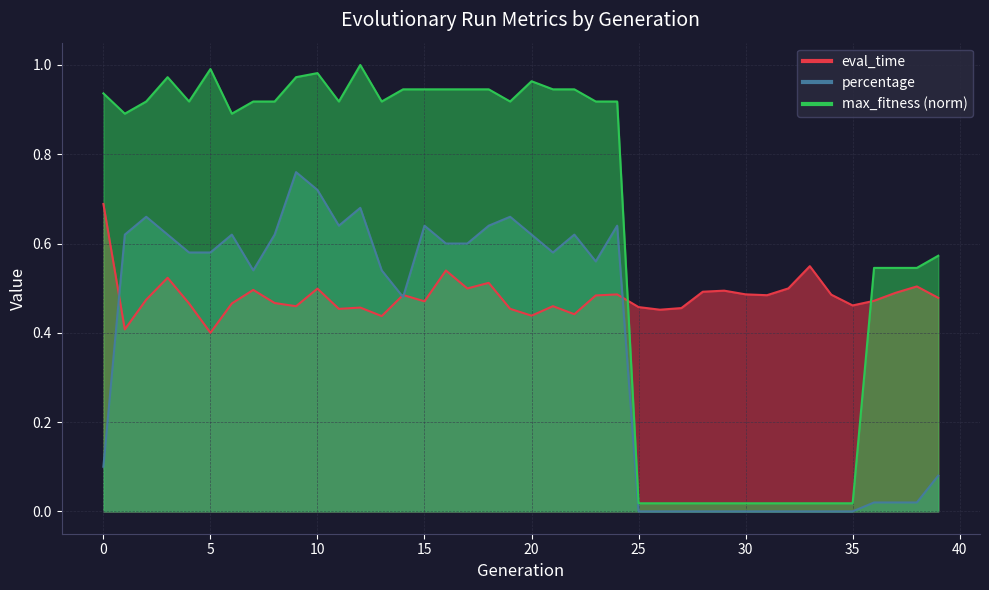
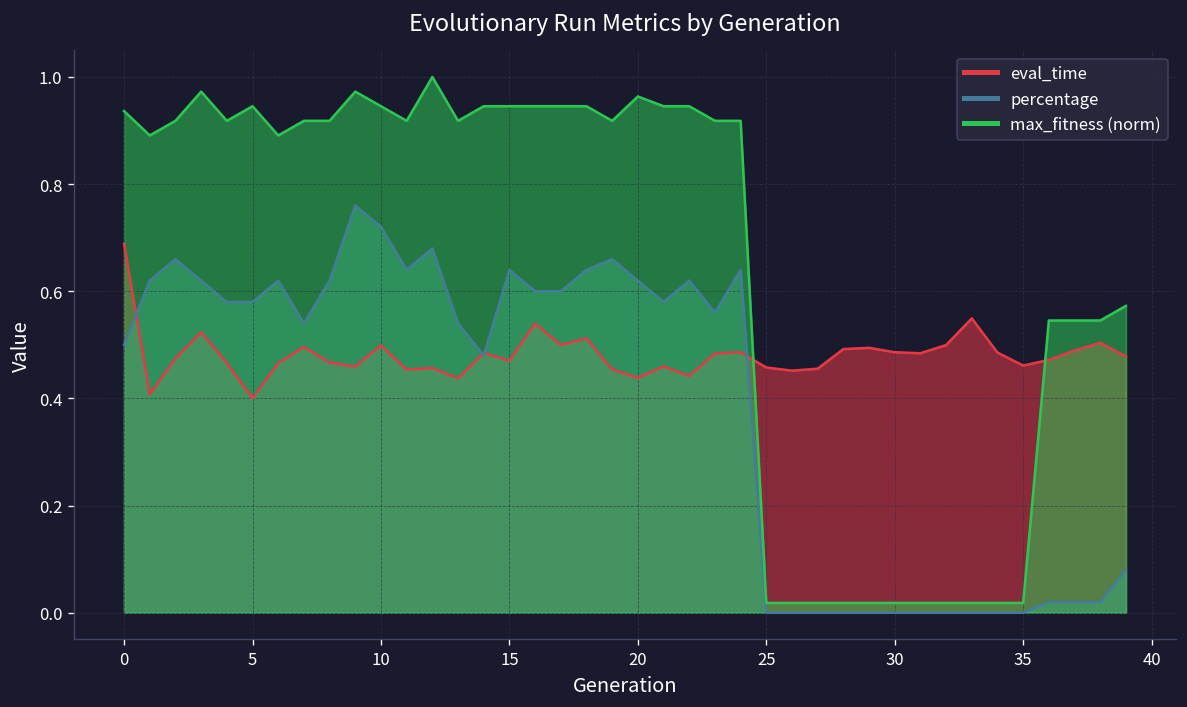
percentage, 0: 0.1 -> 0.5
max_fitness (norm), 5: 0.99 -> 0.95
max_fitness (norm), 10: 0.98 -> 0.95
